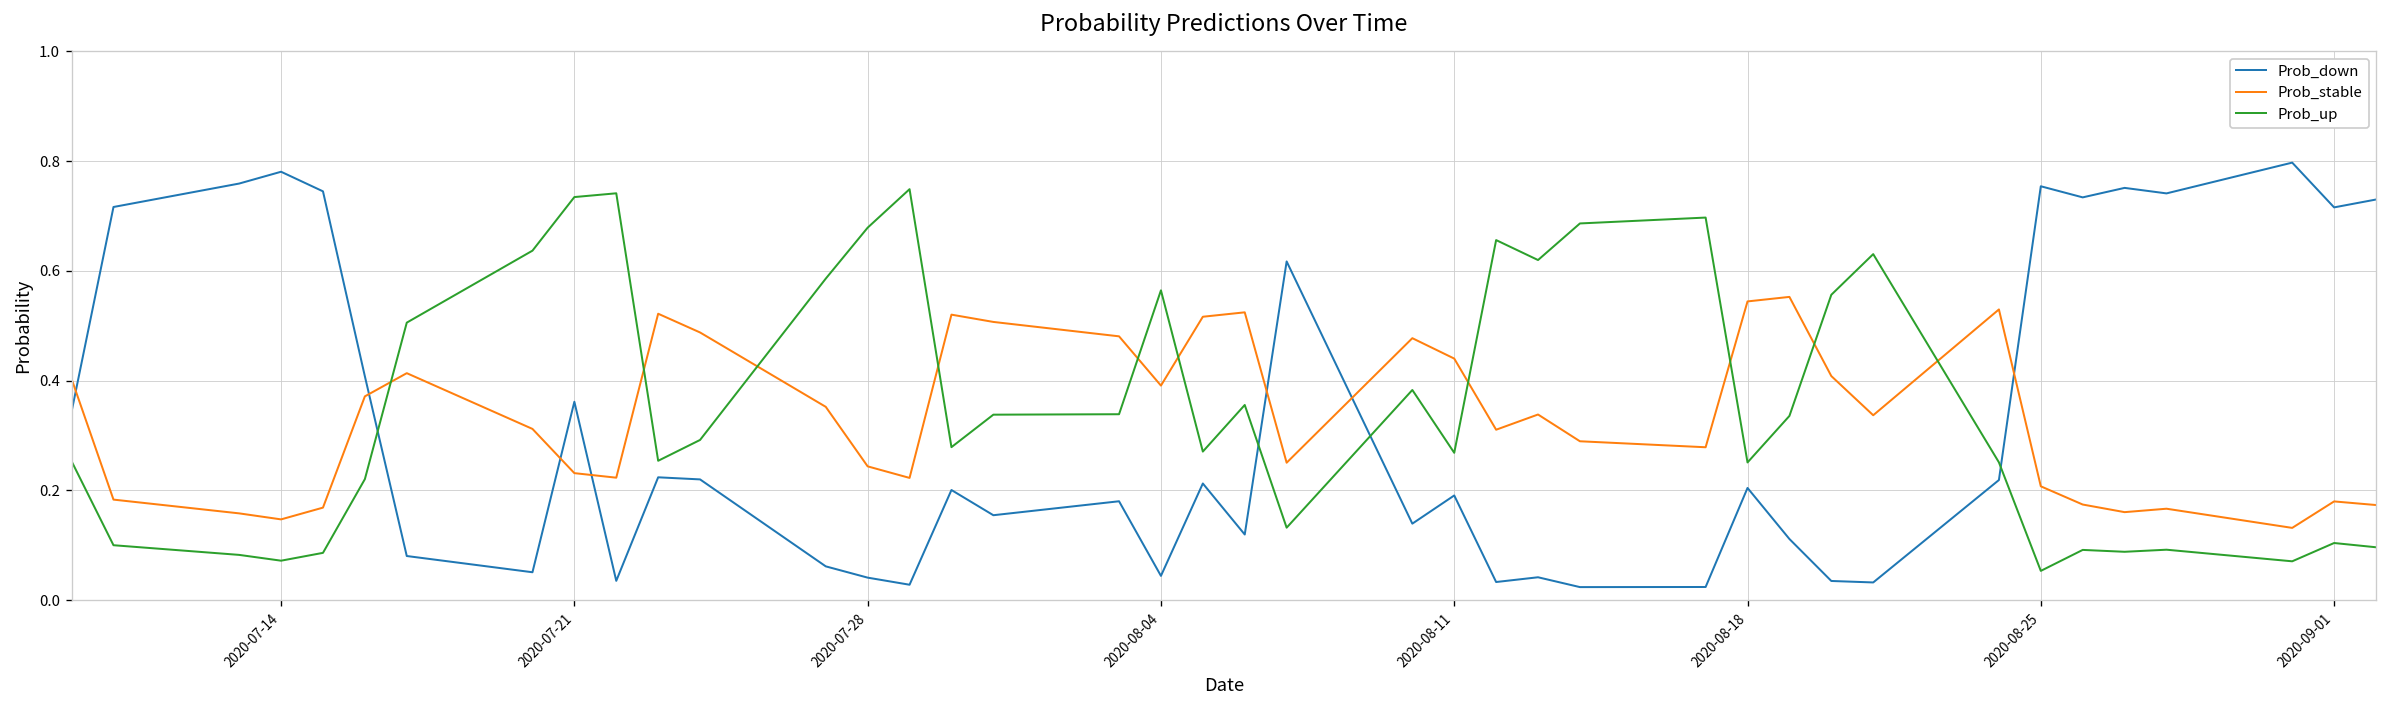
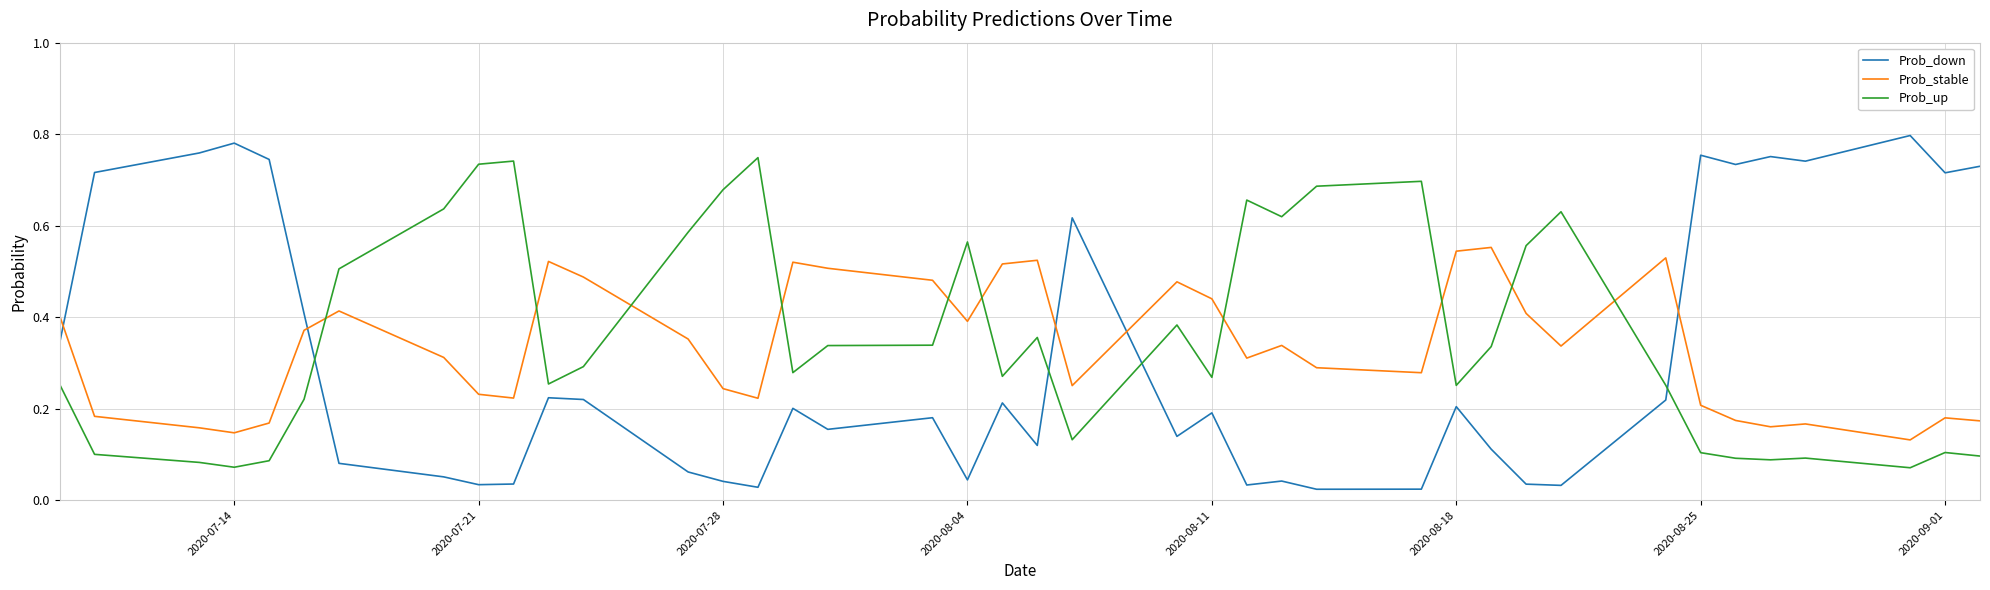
Prob_down, 2020-07-21: 0.36 -> 0.03
Prob_up, 2020-08-25: 0.05 -> 0.10
